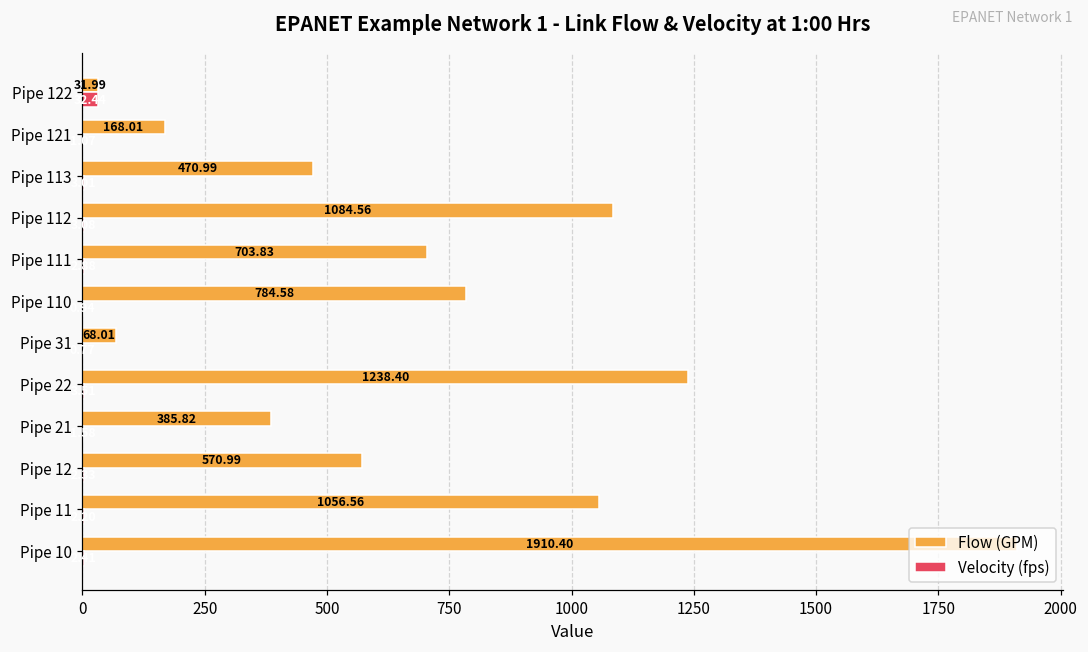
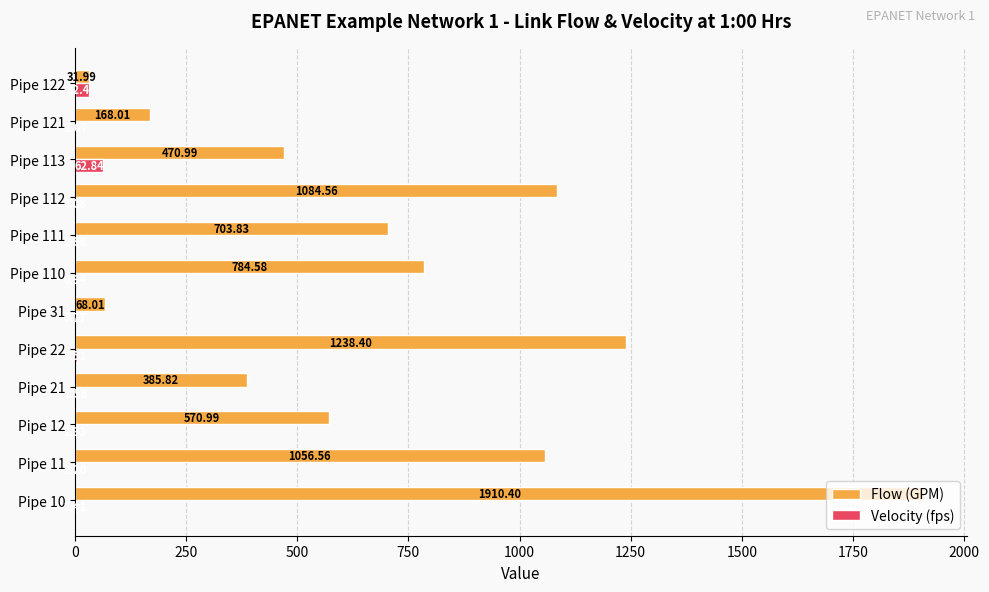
Velocity (fps), Pipe 113: 0 -> 60
